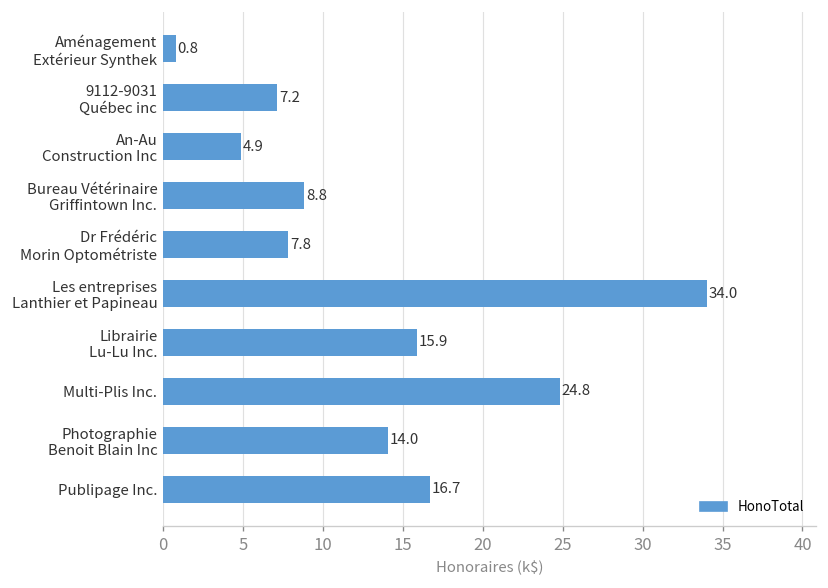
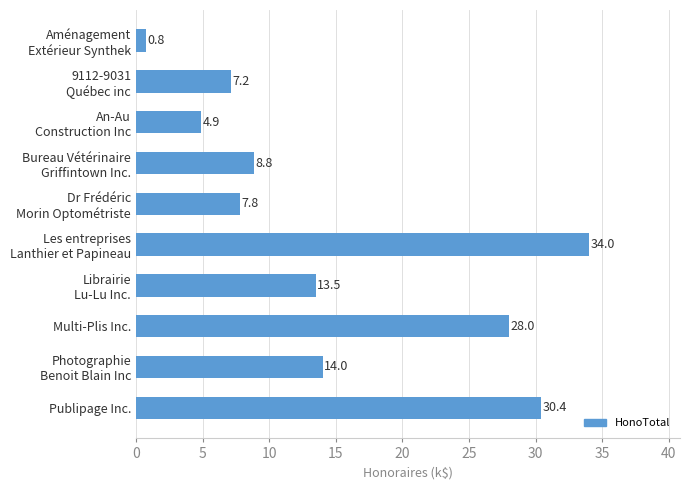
Librairie Lu-Lu Inc.: 15.9 -> 13.5
Multi-Plis Inc.: 24.8 -> 28.0
Publipage Inc.: 16.7 -> 30.4
